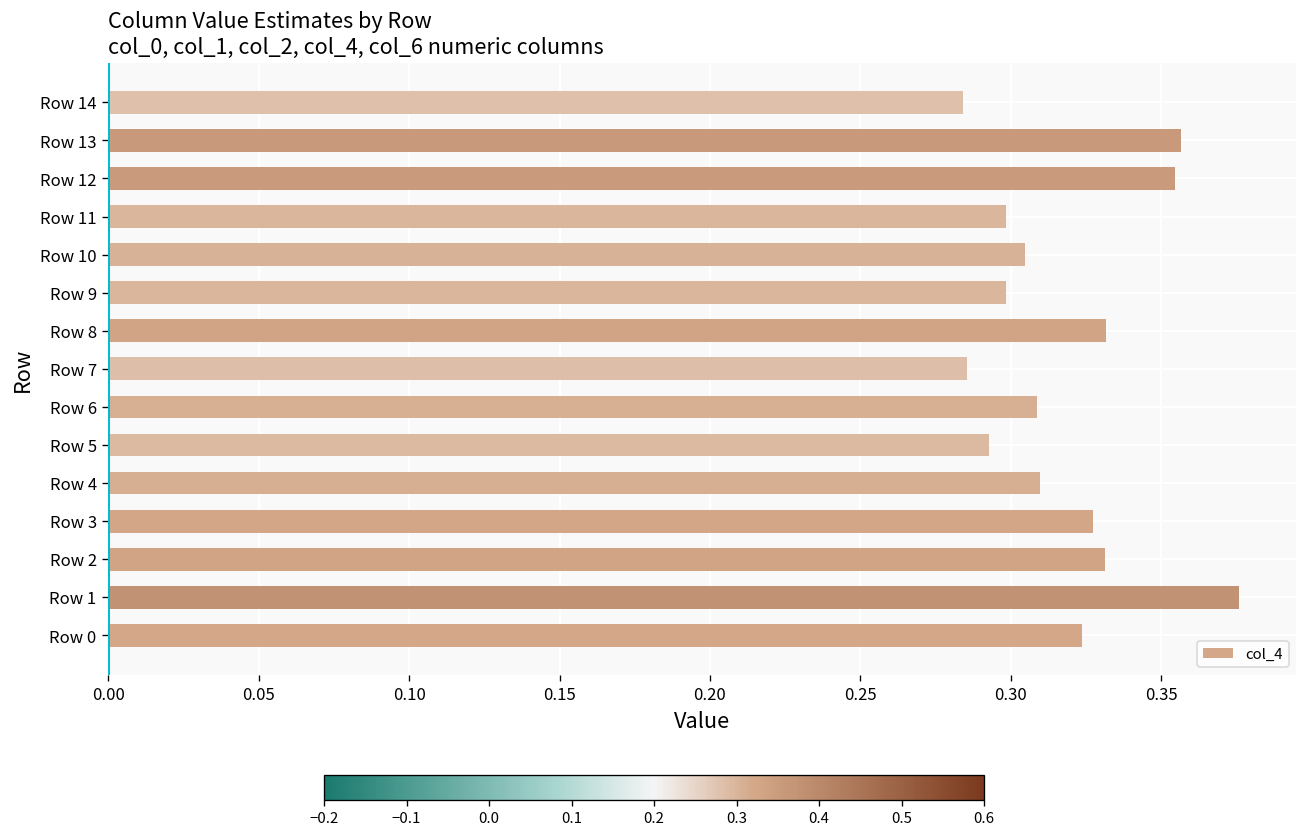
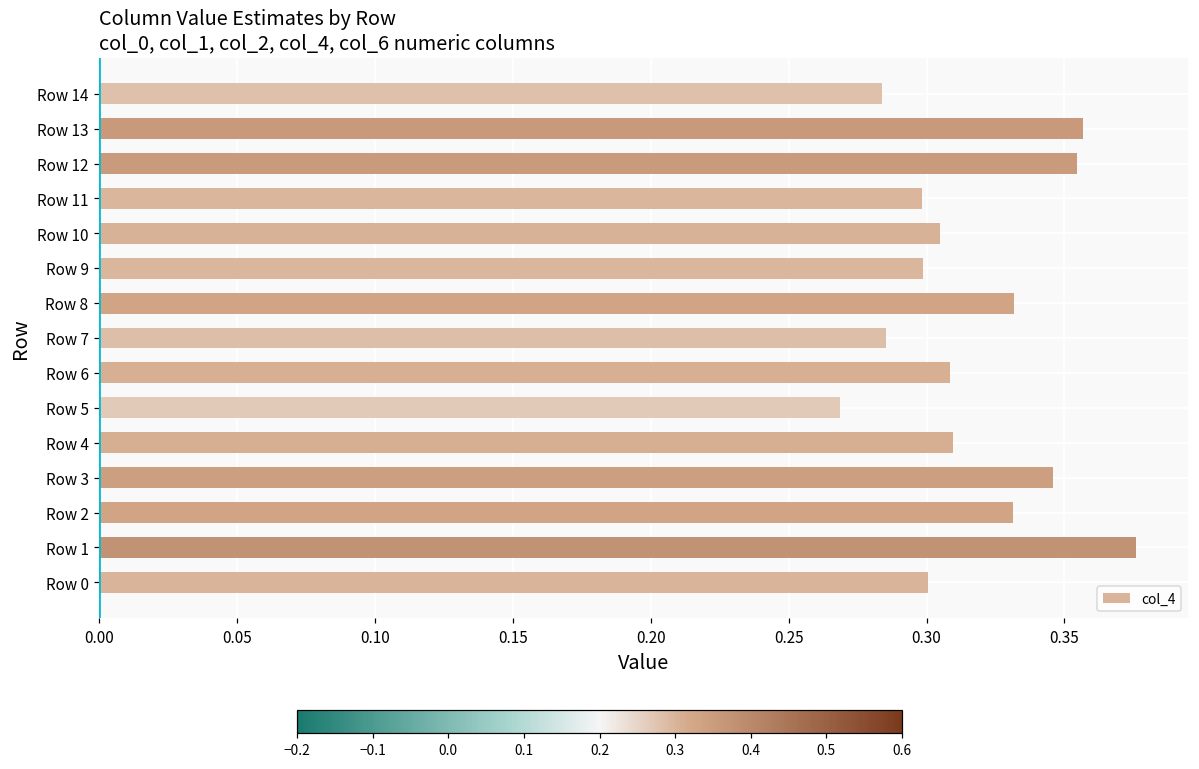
Row 5: 0.293 -> 0.269
Row 3: 0.327 -> 0.346
Row 0: 0.324 -> 0.300
